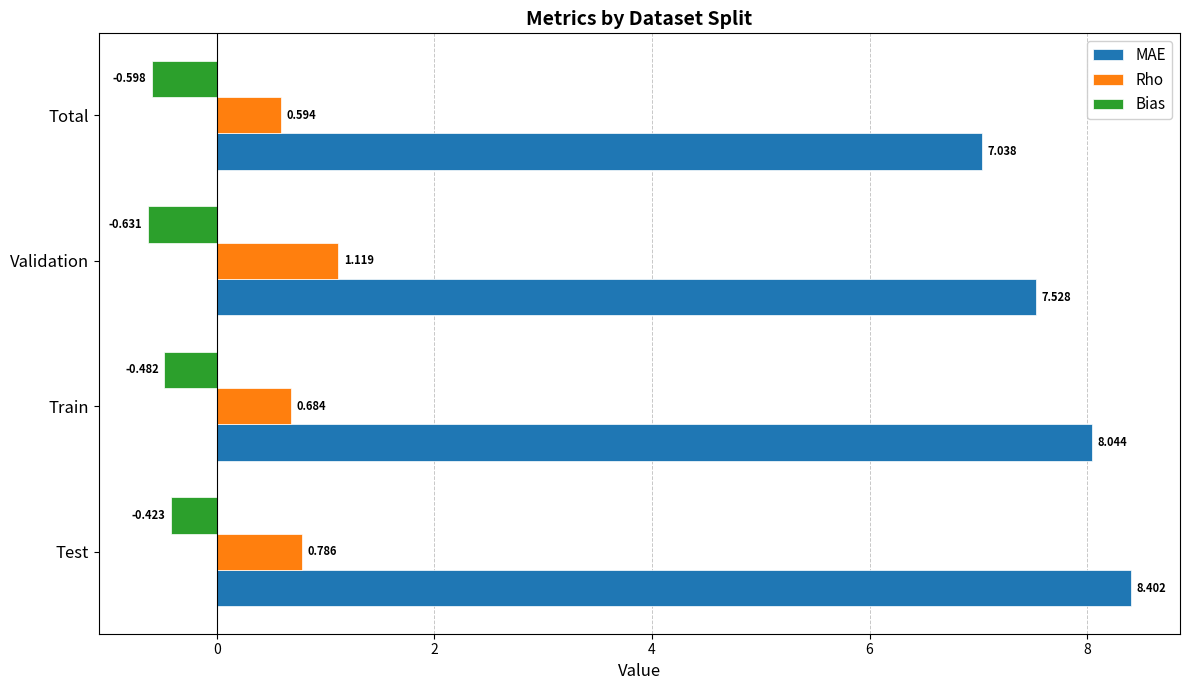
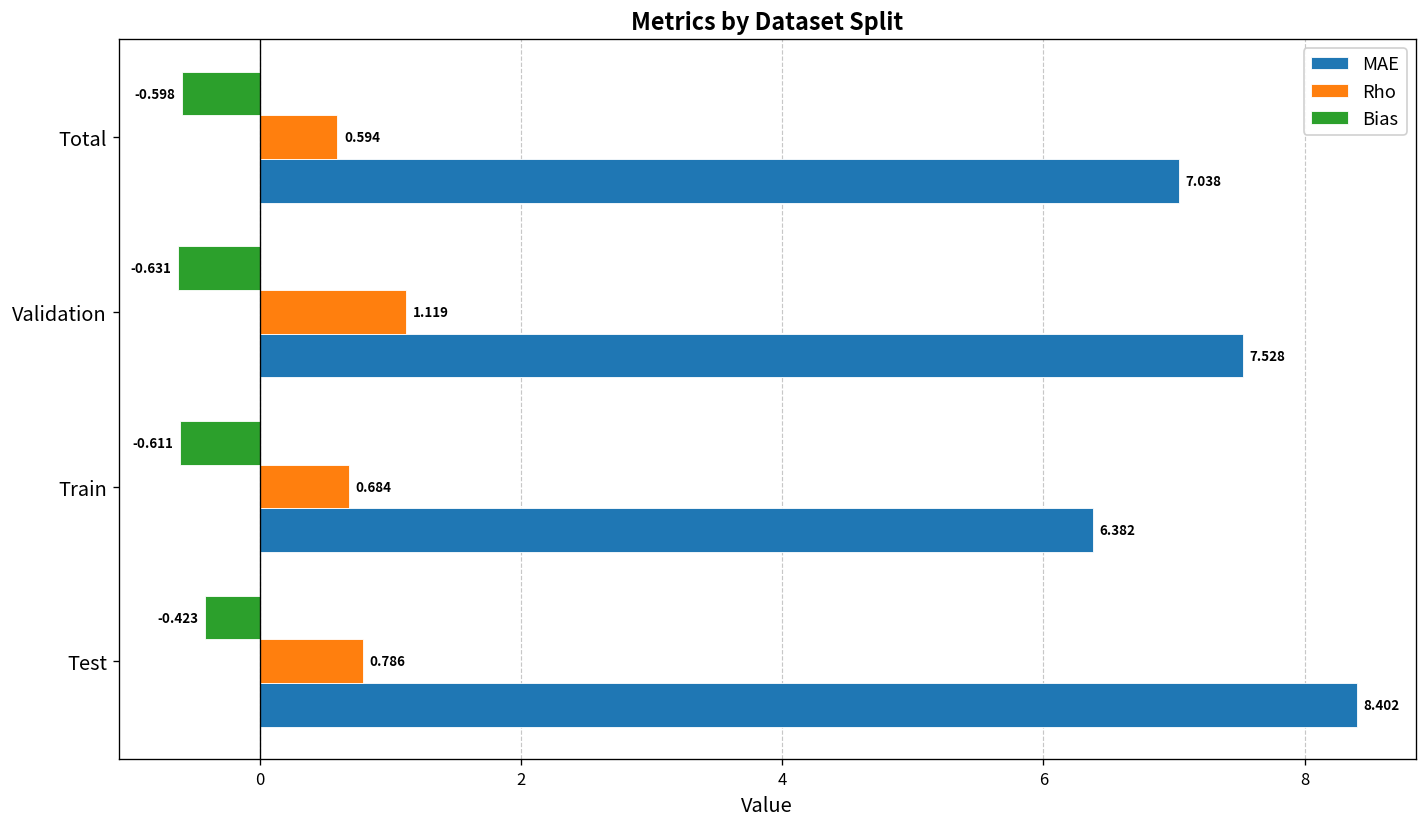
Bias, Train: -0.482 -> -0.611
MAE, Train: 8.044 -> 6.382
